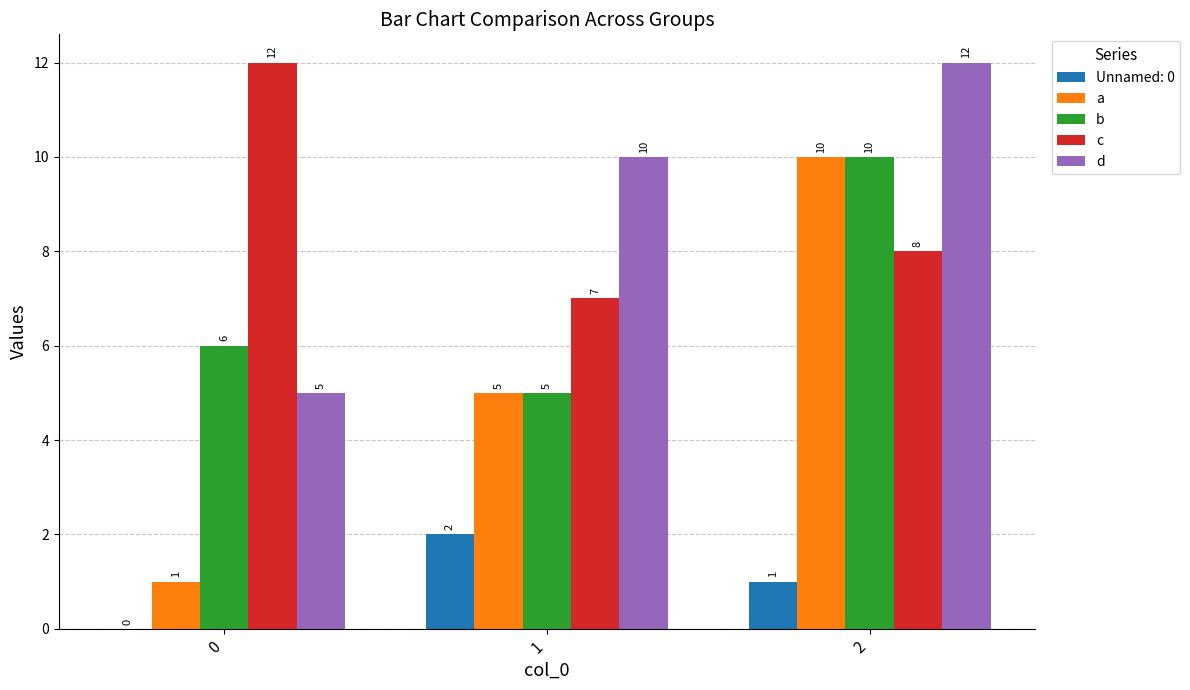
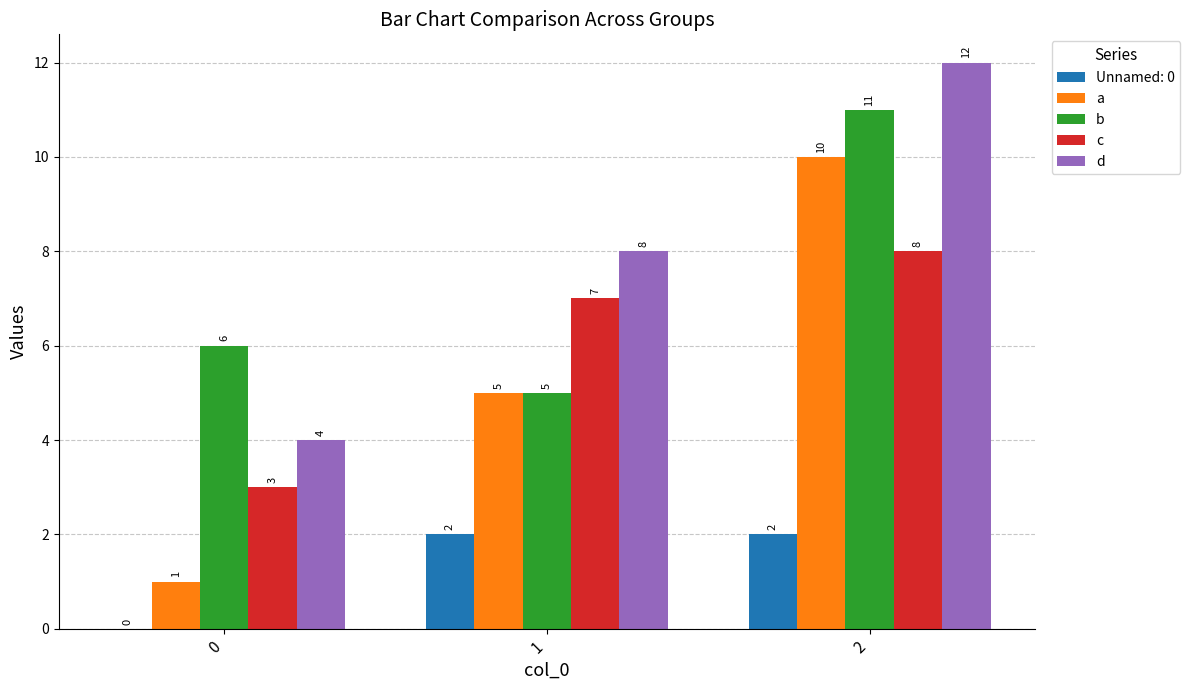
c, 0: 12 -> 3
d, 0: 5 -> 4
d, 1: 10 -> 8
Unnamed: 0, 2: 1 -> 2
b, 2: 10 -> 11
